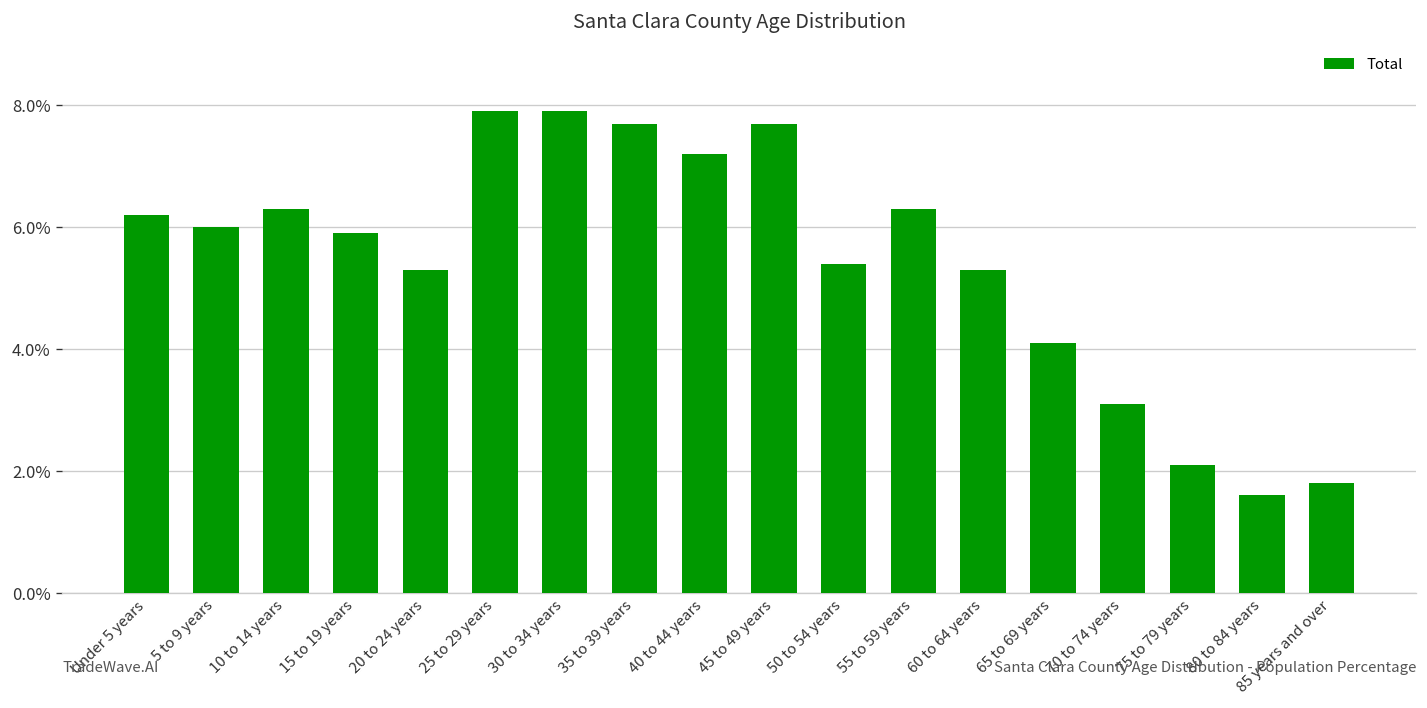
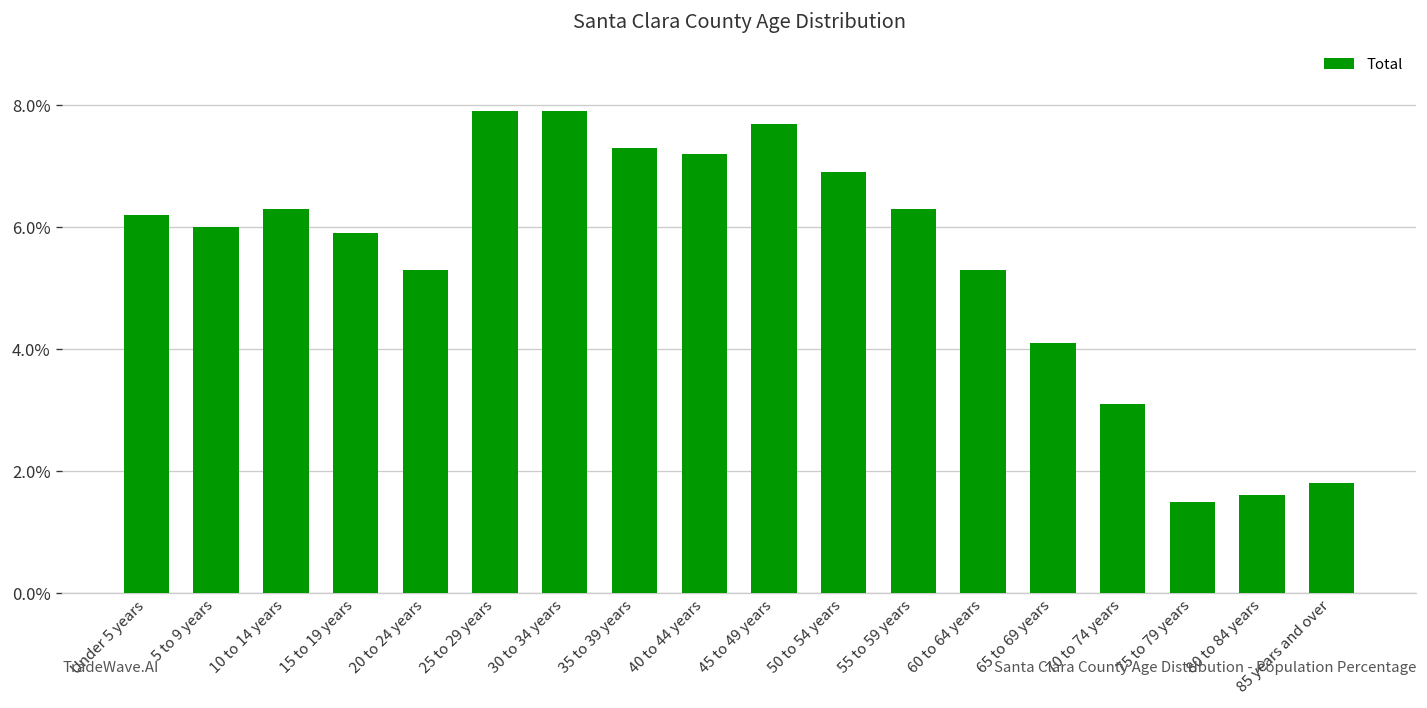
35 to 39 years: 7.7% -> 7.3%
50 to 54 years: 5.4% -> 6.9%
75 to 79 years: 2.1% -> 1.5%
